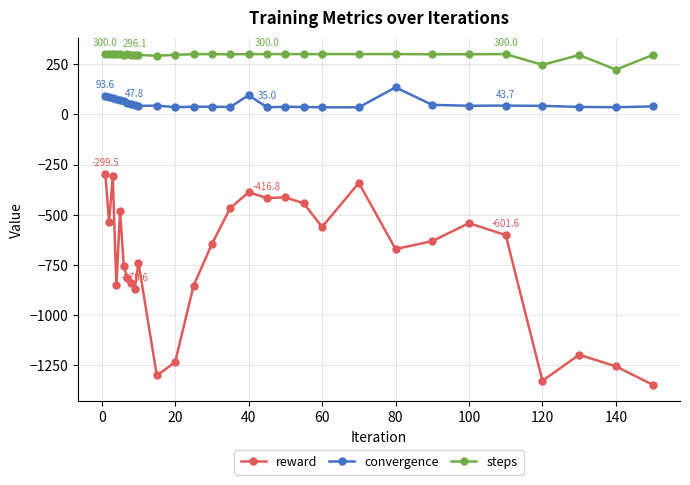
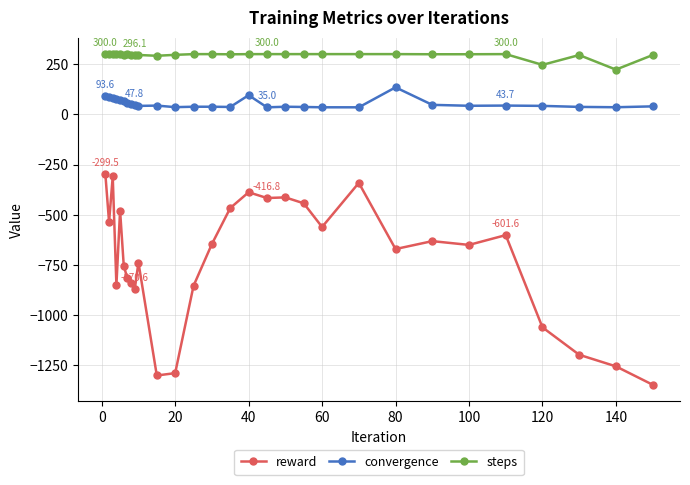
reward, 20: -1230 -> -1290
reward, 100: -540 -> -650
reward, 120: -1330 -> -1060
